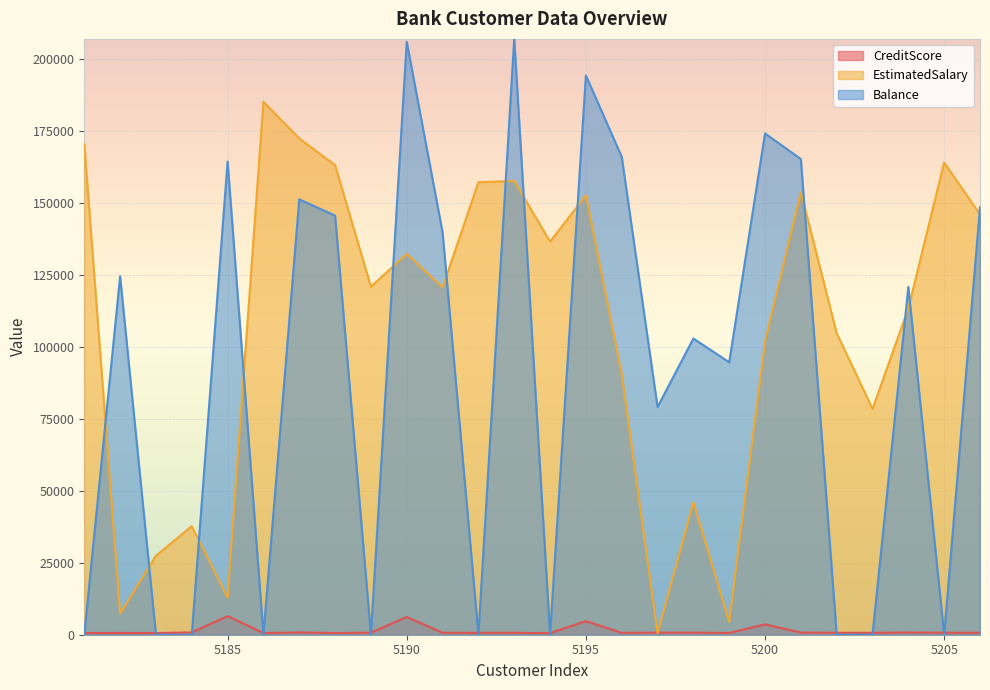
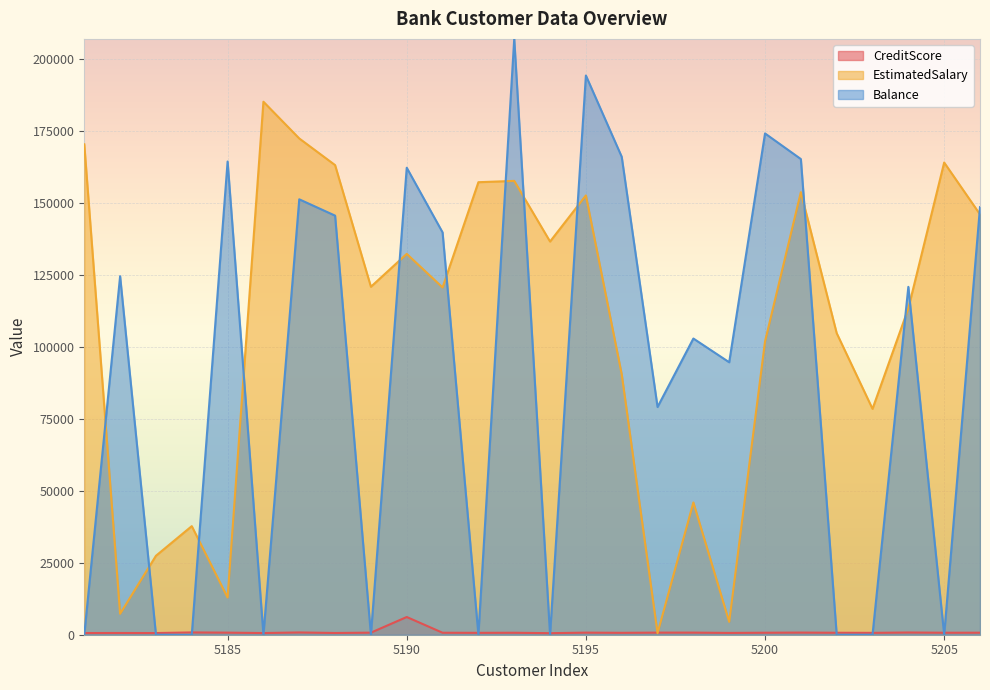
CreditScore, 5185: 6000 -> 1000
Balance, 5190: 206000 -> 162000
CreditScore, 5195: 5000 -> 1000
CreditScore, 5200: 4000 -> 1000
